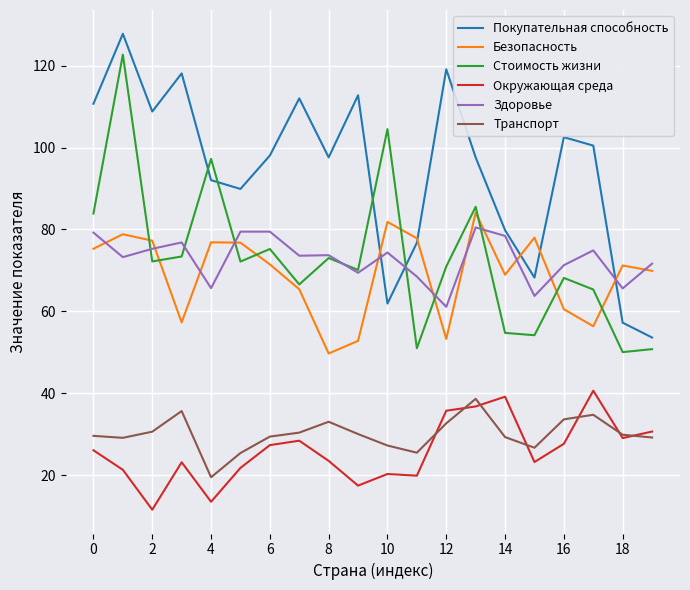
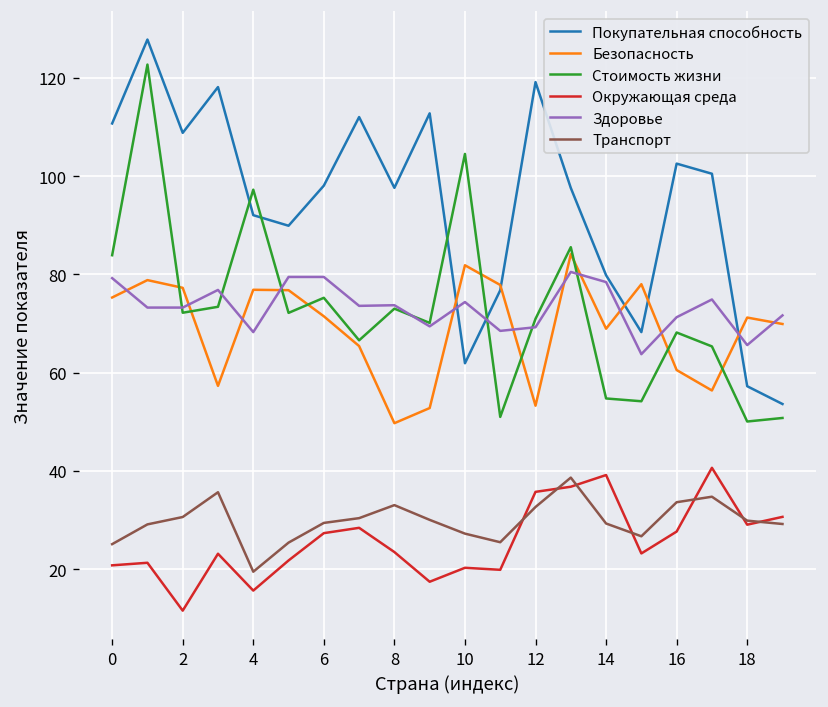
Окружающая среда, 0: 26 -> 21
Транспорт, 0: 30 -> 25
Здоровье, 2: 75 -> 73
Окружающая среда, 4: 14 -> 16
Здоровье, 4: 66 -> 68
Здоровье, 12: 61 -> 69
